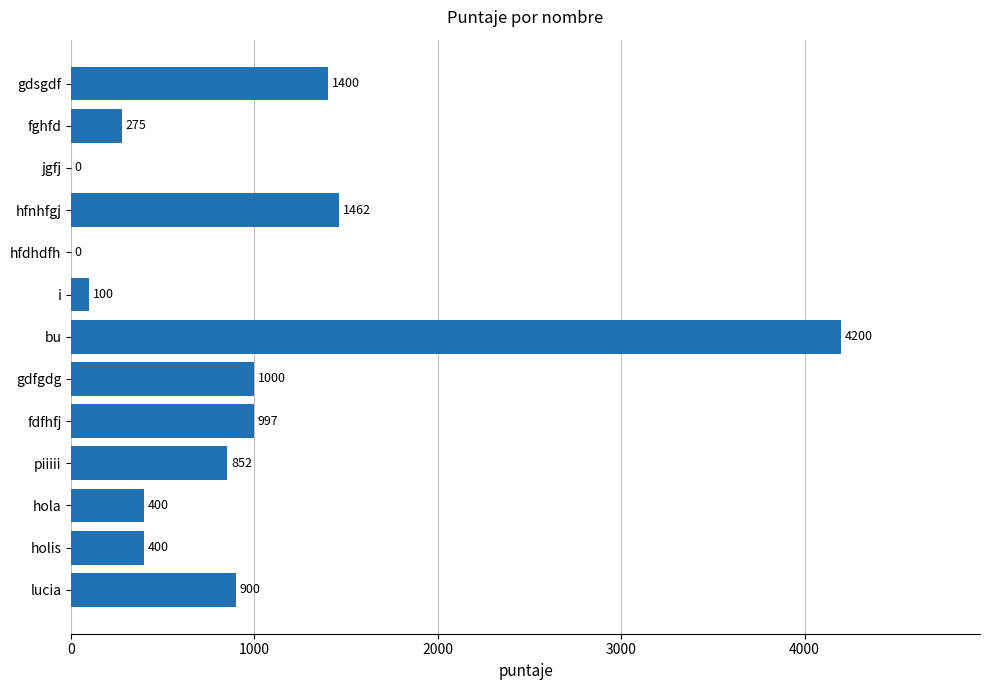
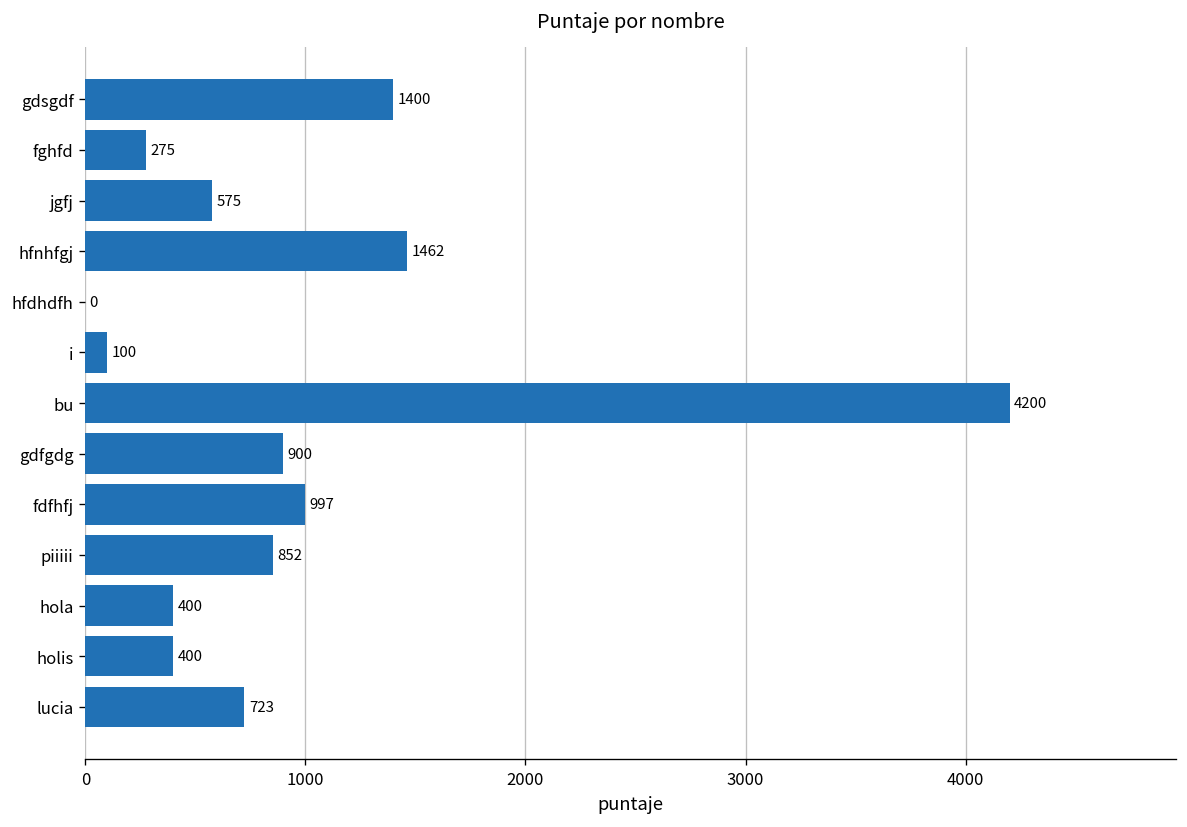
jgfj: 0 -> 575
gdfgdg: 1000 -> 900
lucia: 900 -> 723
